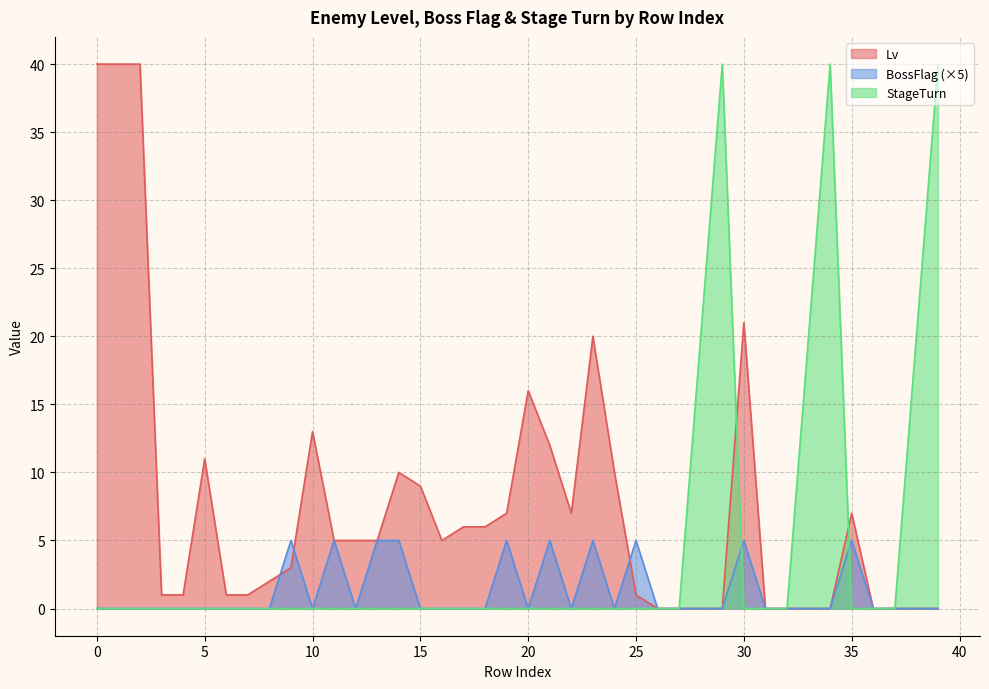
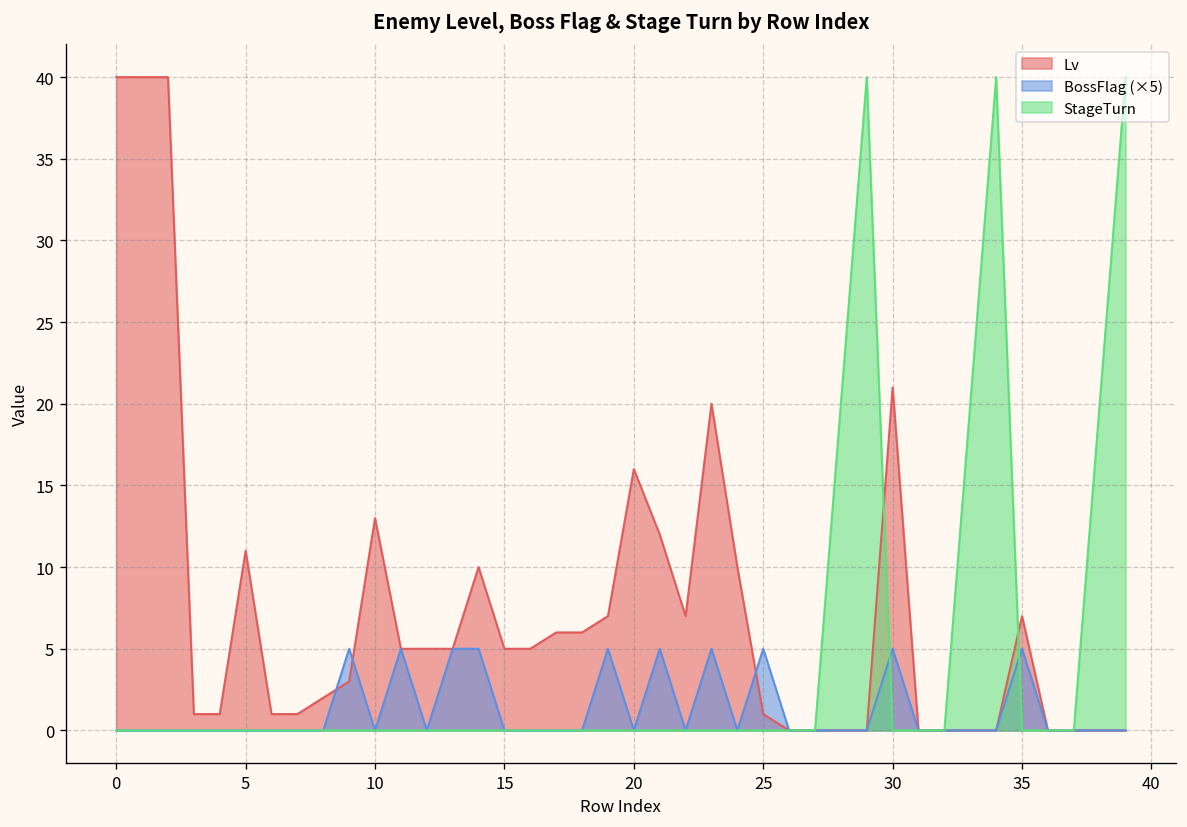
Lv, 15: 9 -> 5
